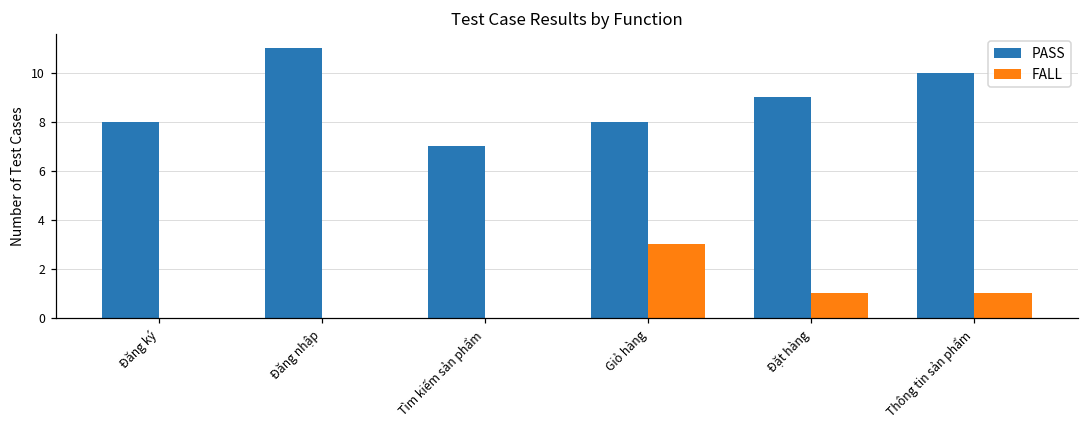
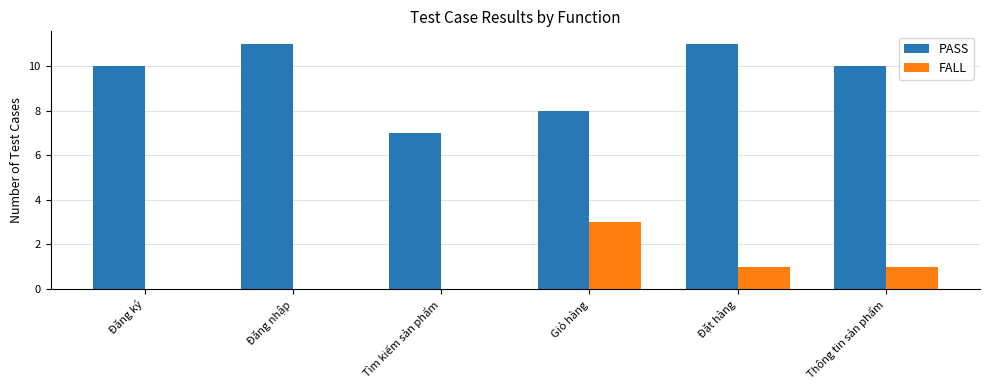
PASS, Đăng ký: 8 -> 10
PASS, Đặt hàng: 9 -> 11
